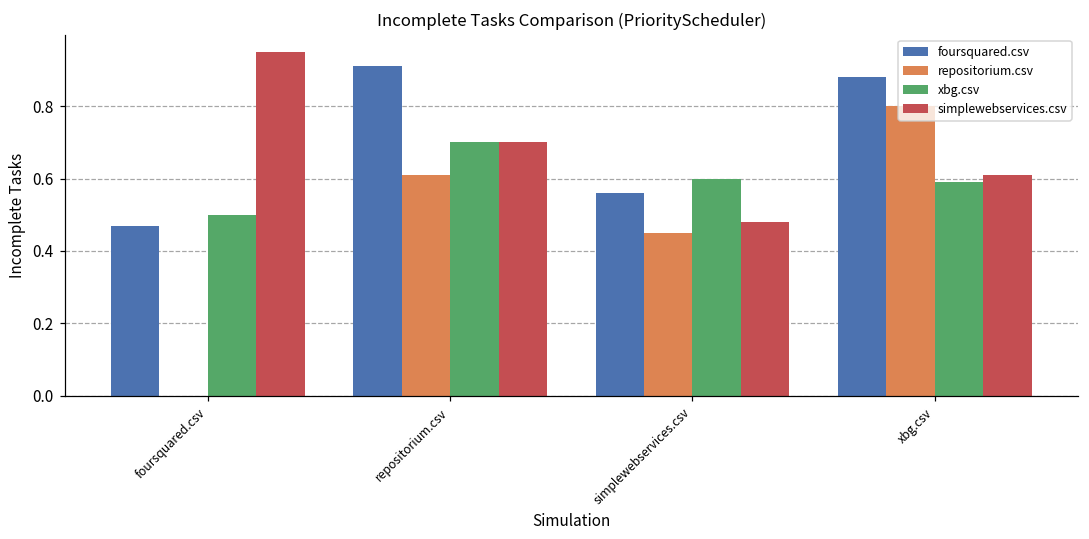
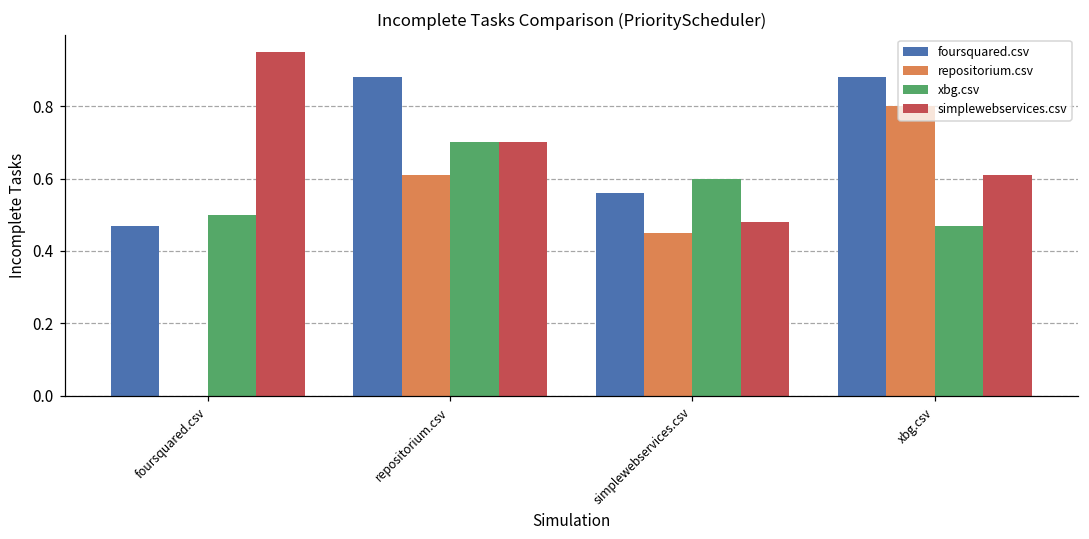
foursquared.csv, repositorium.csv: 0.91 -> 0.88
xbg.csv, xbg.csv: 0.59 -> 0.47
